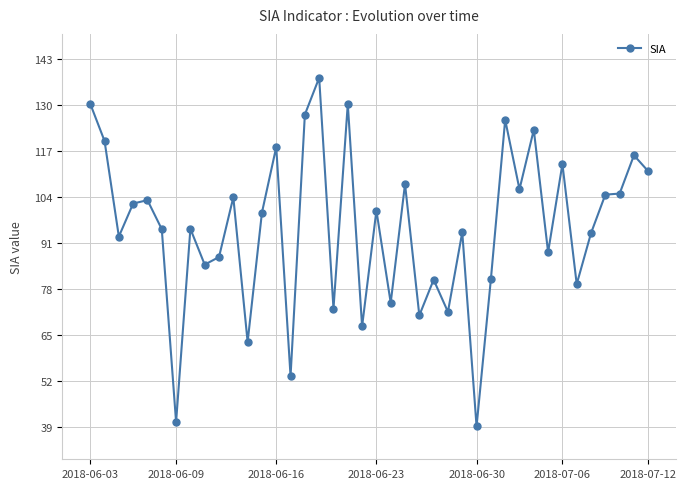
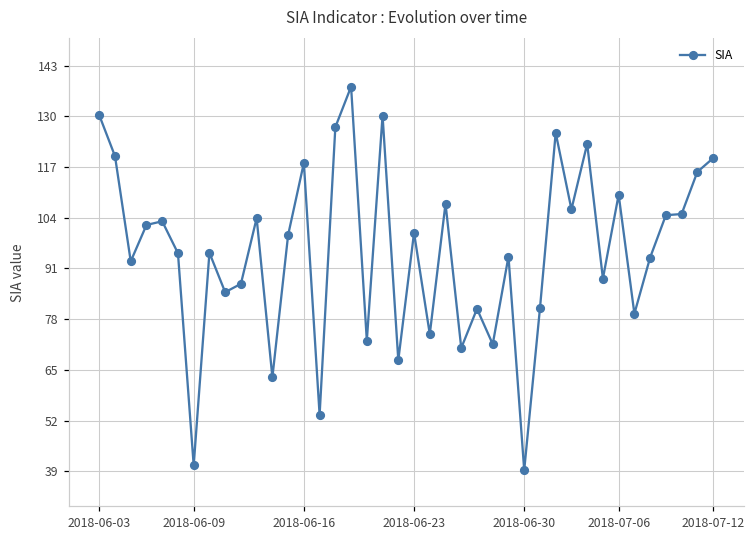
2018-07-06: 113 -> 110
2018-07-12: 111 -> 119
